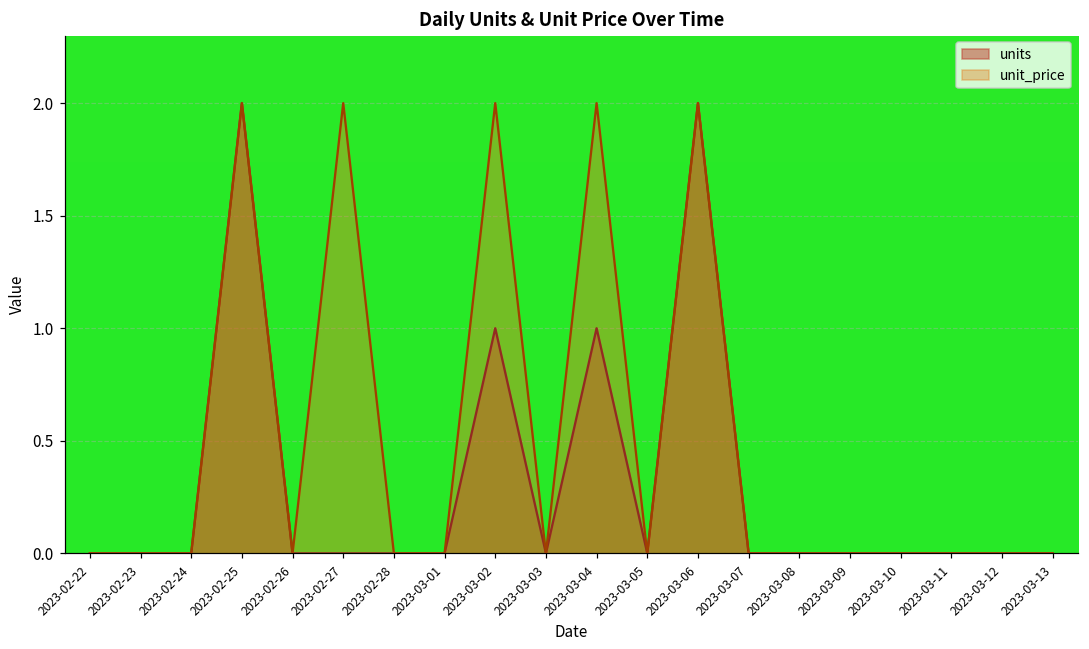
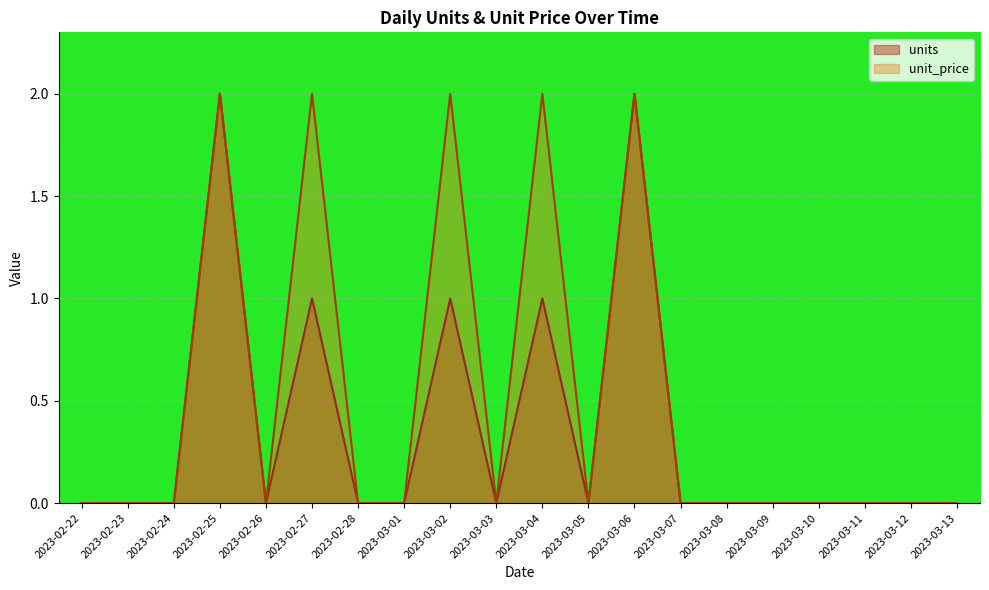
units, 2023-02-27: 0 -> 1
